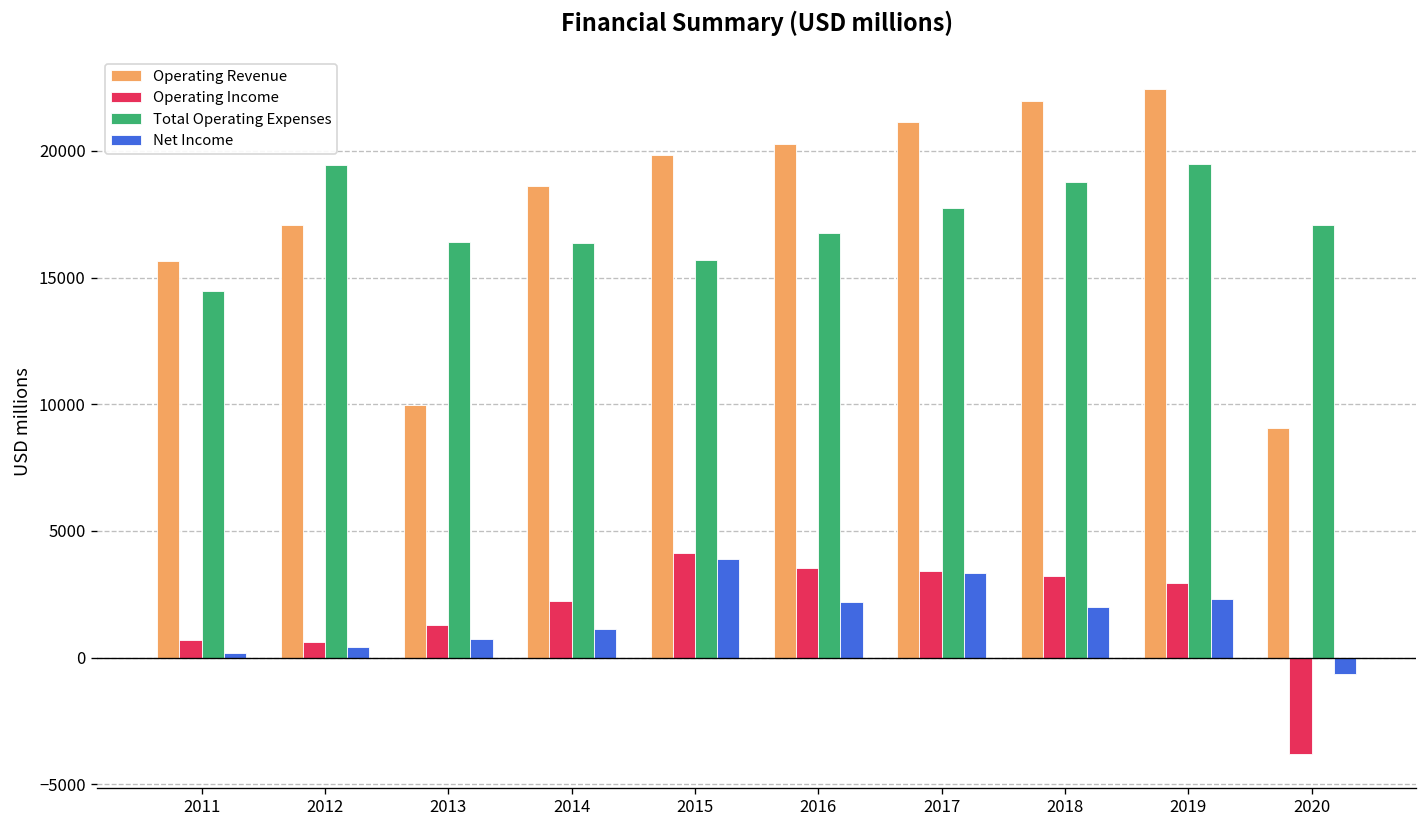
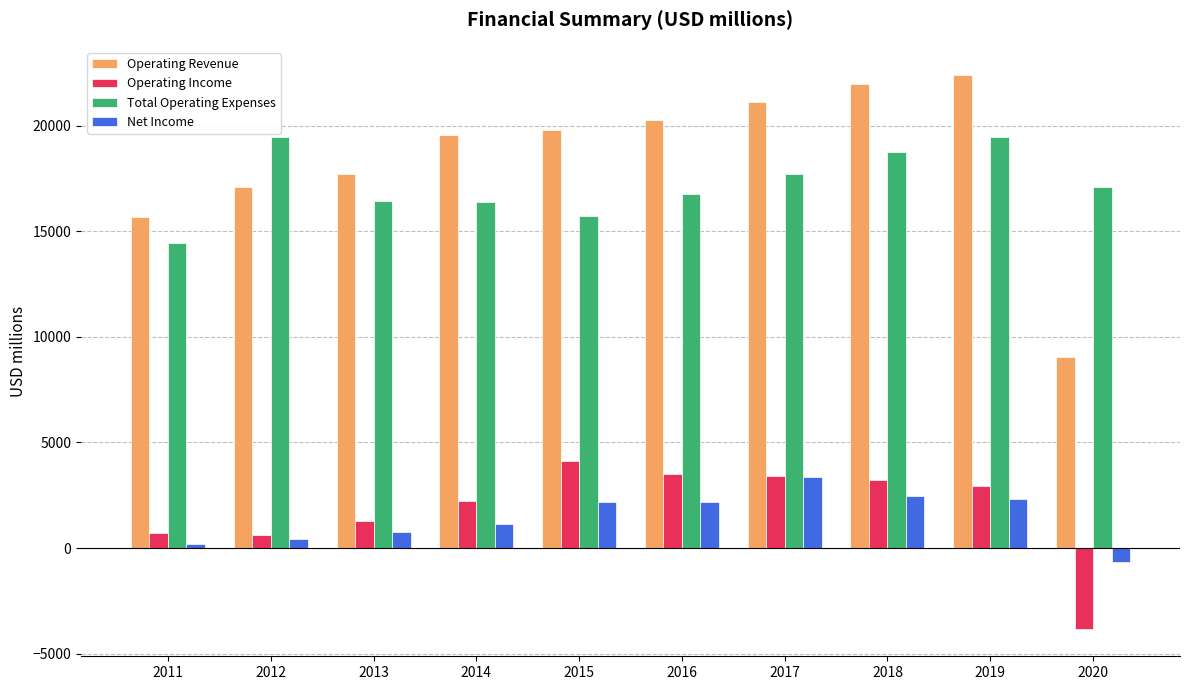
Operating Revenue, 2013: 10000 -> 17700
Operating Revenue, 2014: 18600 -> 19500
Net Income, 2015: 3900 -> 2200
Net Income, 2018: 2000 -> 2500
